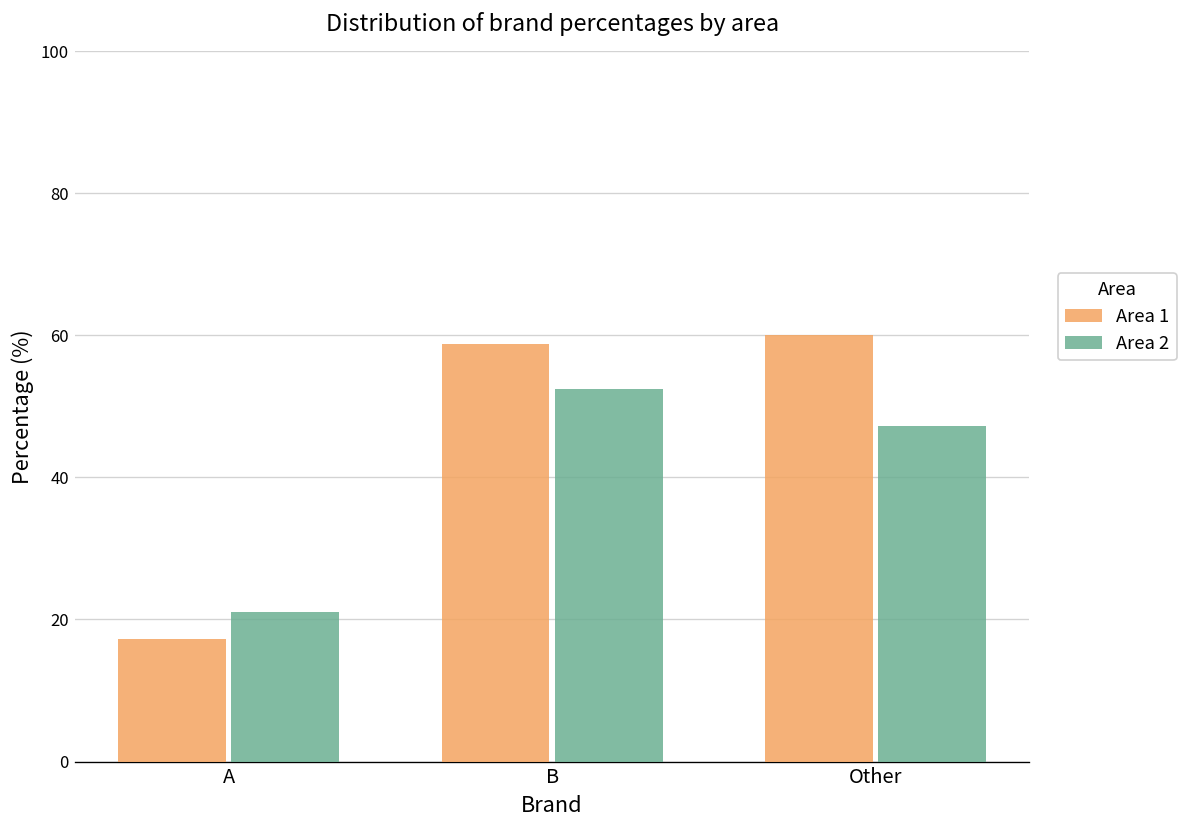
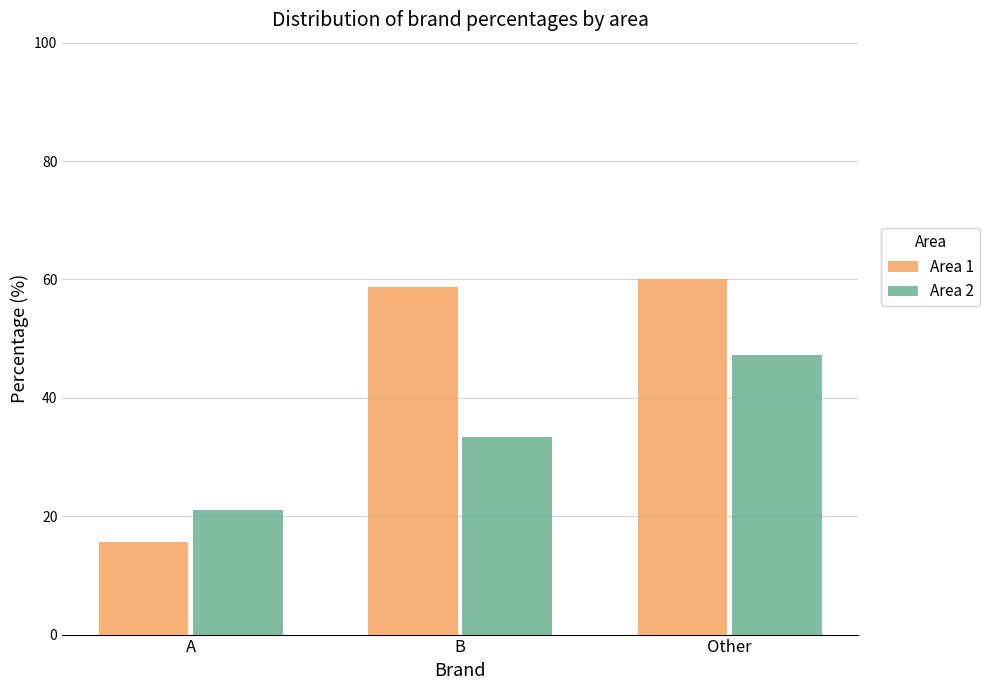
Area 1, A: 17 -> 16
Area 2, B: 52 -> 33
